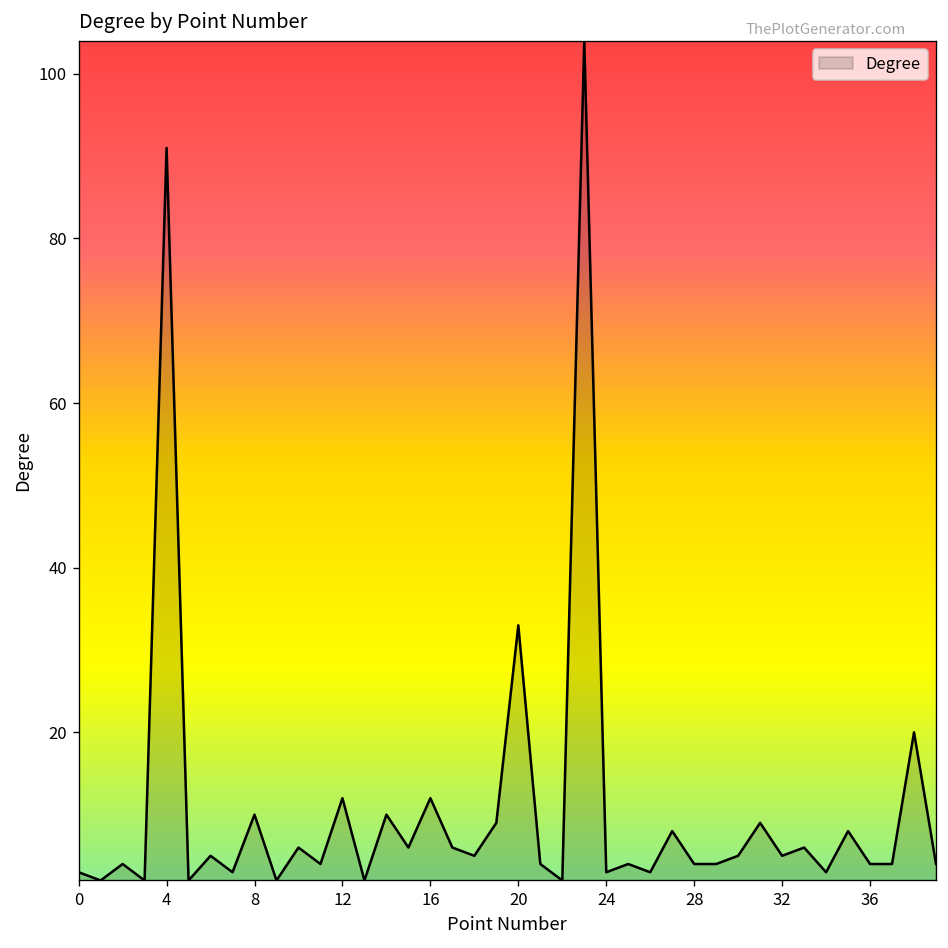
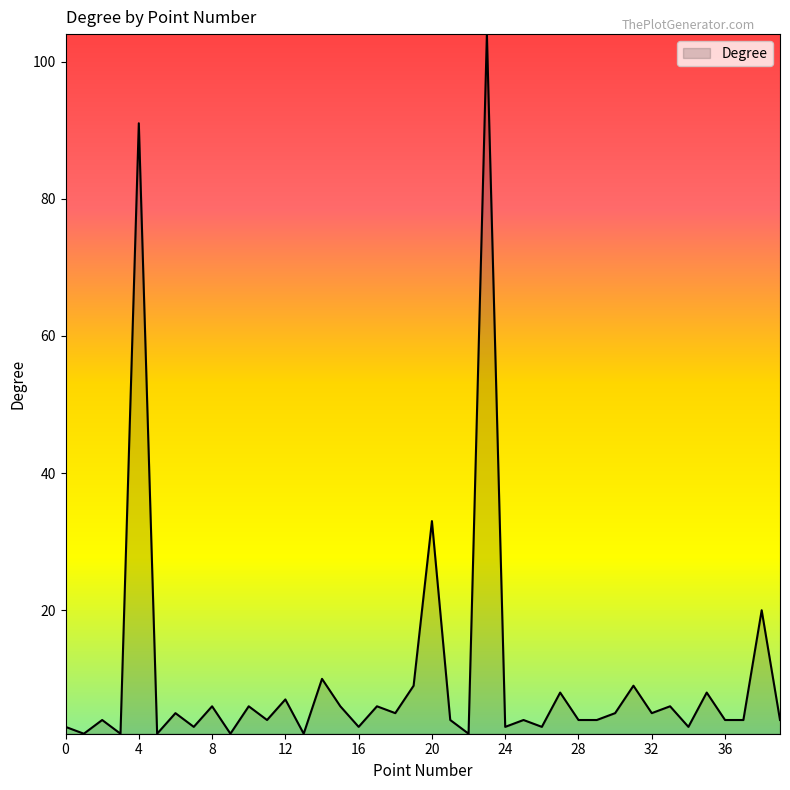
8: 10 -> 6
12: 12 -> 7
16: 12 -> 3
